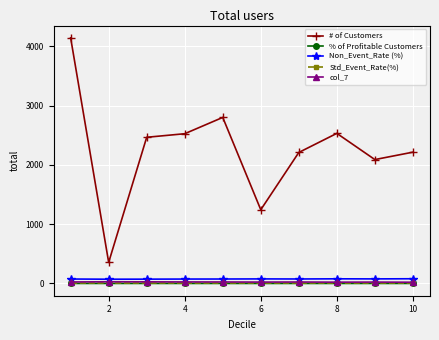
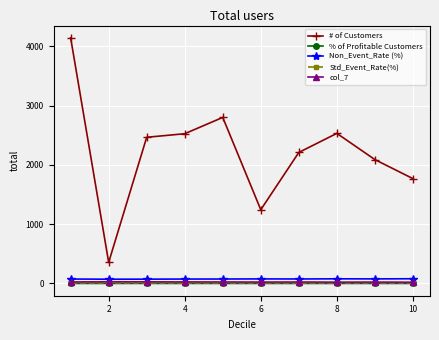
# of Customers, 10: 2200 -> 1800
